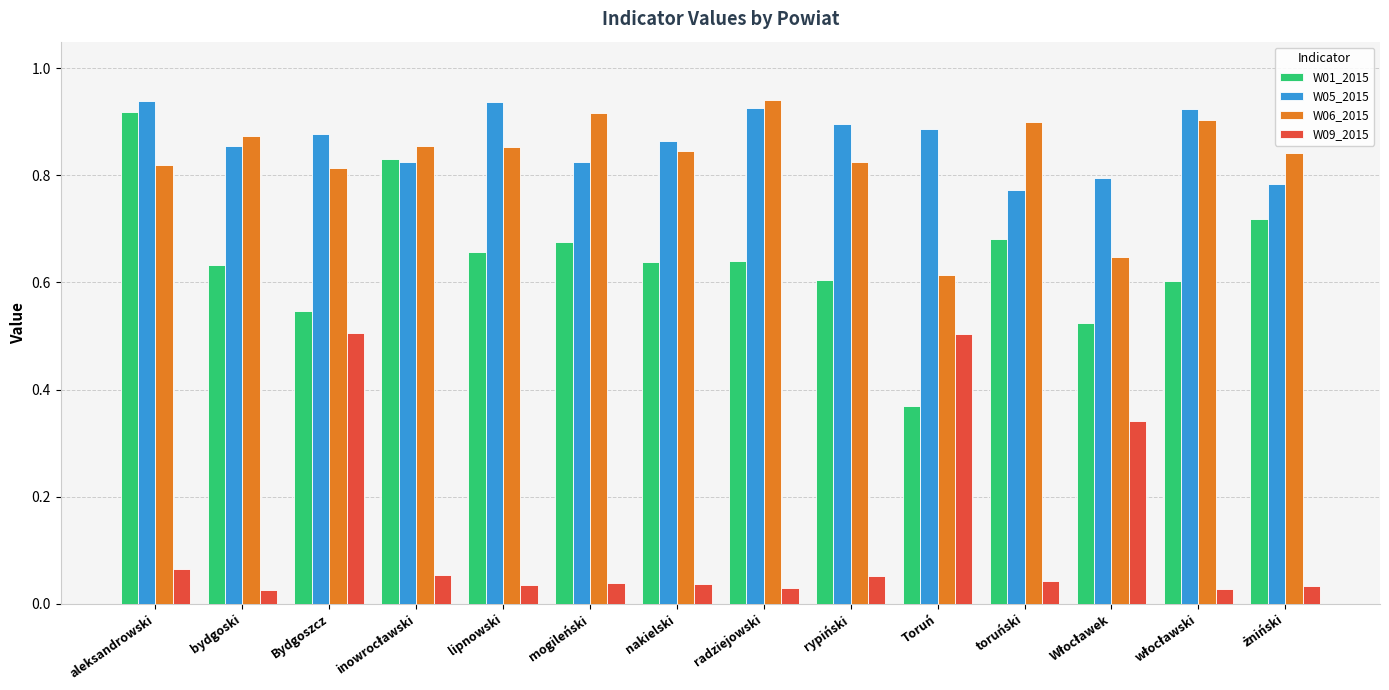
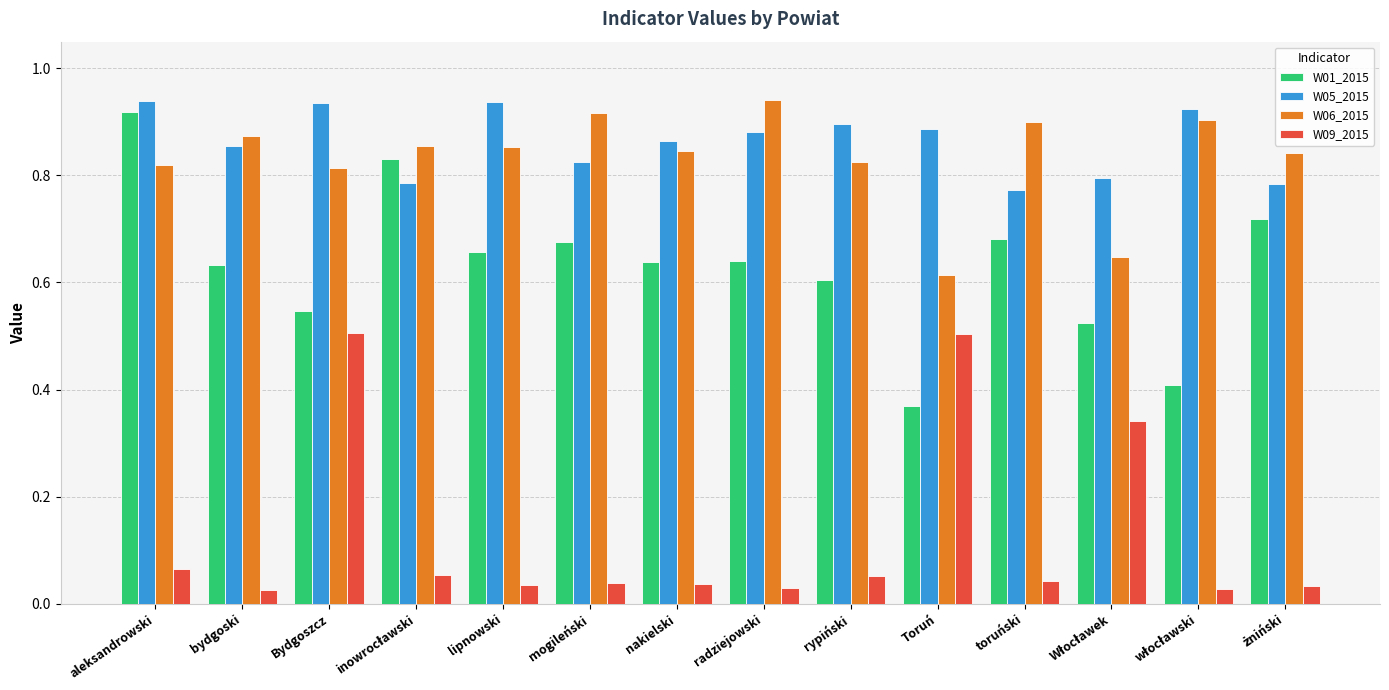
W05_2015, Bydgoszcz: 0.88 -> 0.94
W05_2015, inowrocławski: 0.82 -> 0.79
W05_2015, radziejowski: 0.93 -> 0.88
W01_2015, włocławski: 0.60 -> 0.41
